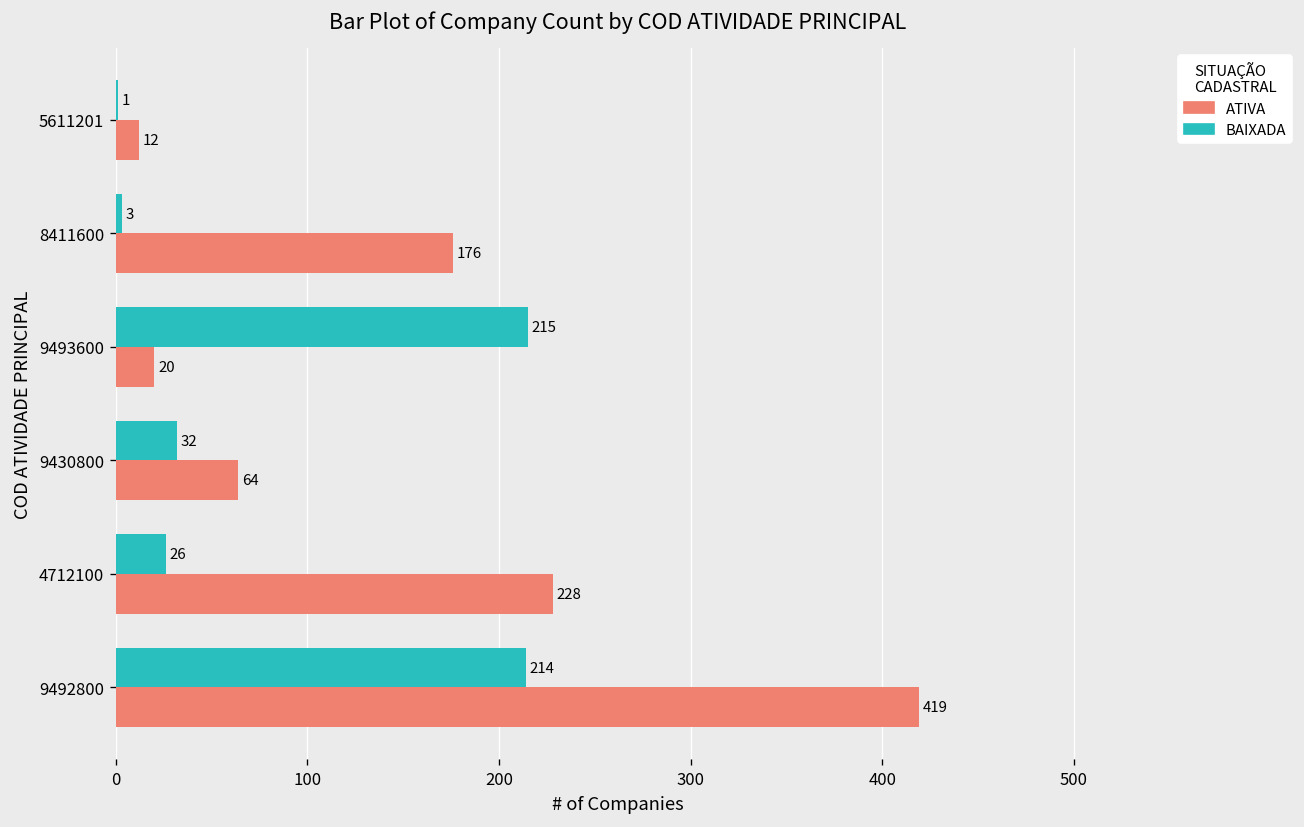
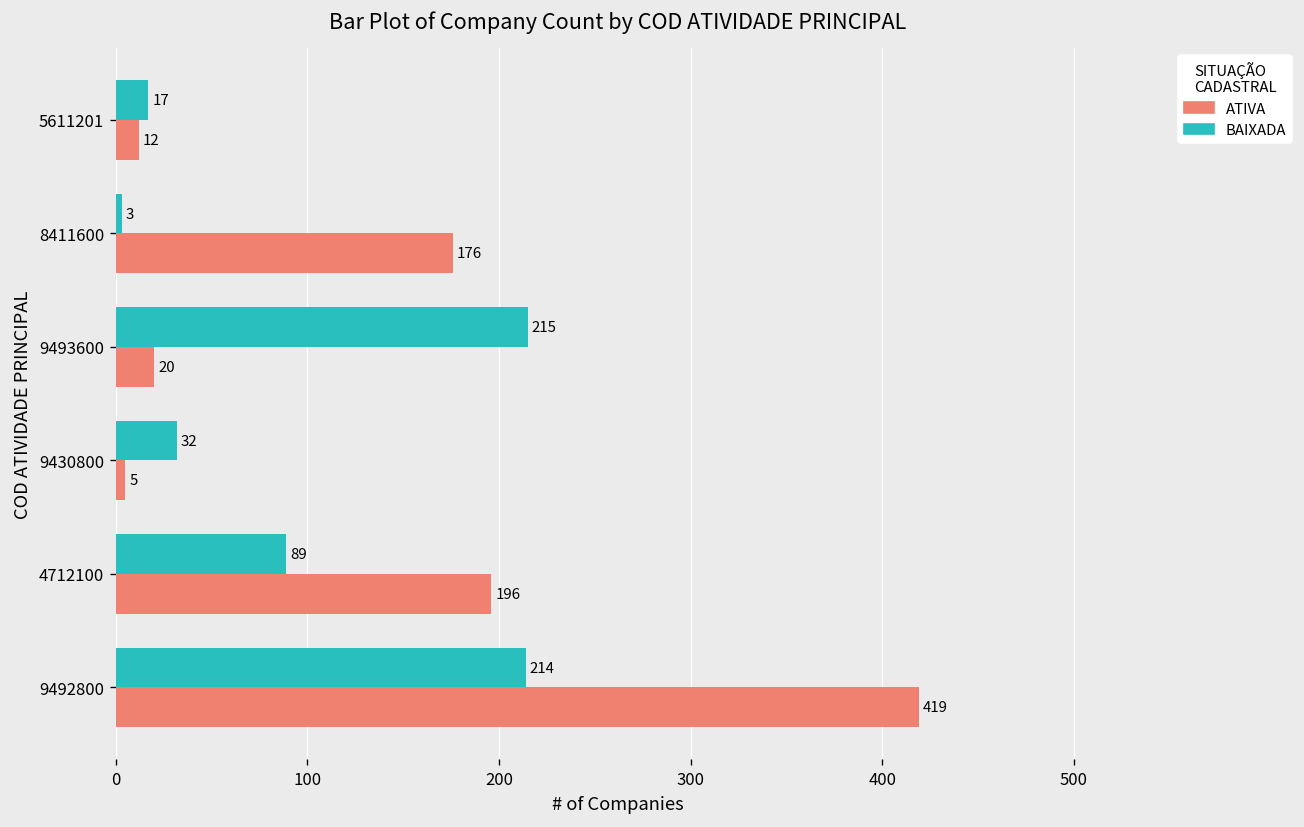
BAIXADA, 5611201: 1 -> 17
ATIVA, 9430800: 64 -> 5
BAIXADA, 4712100: 26 -> 89
ATIVA, 4712100: 228 -> 196
